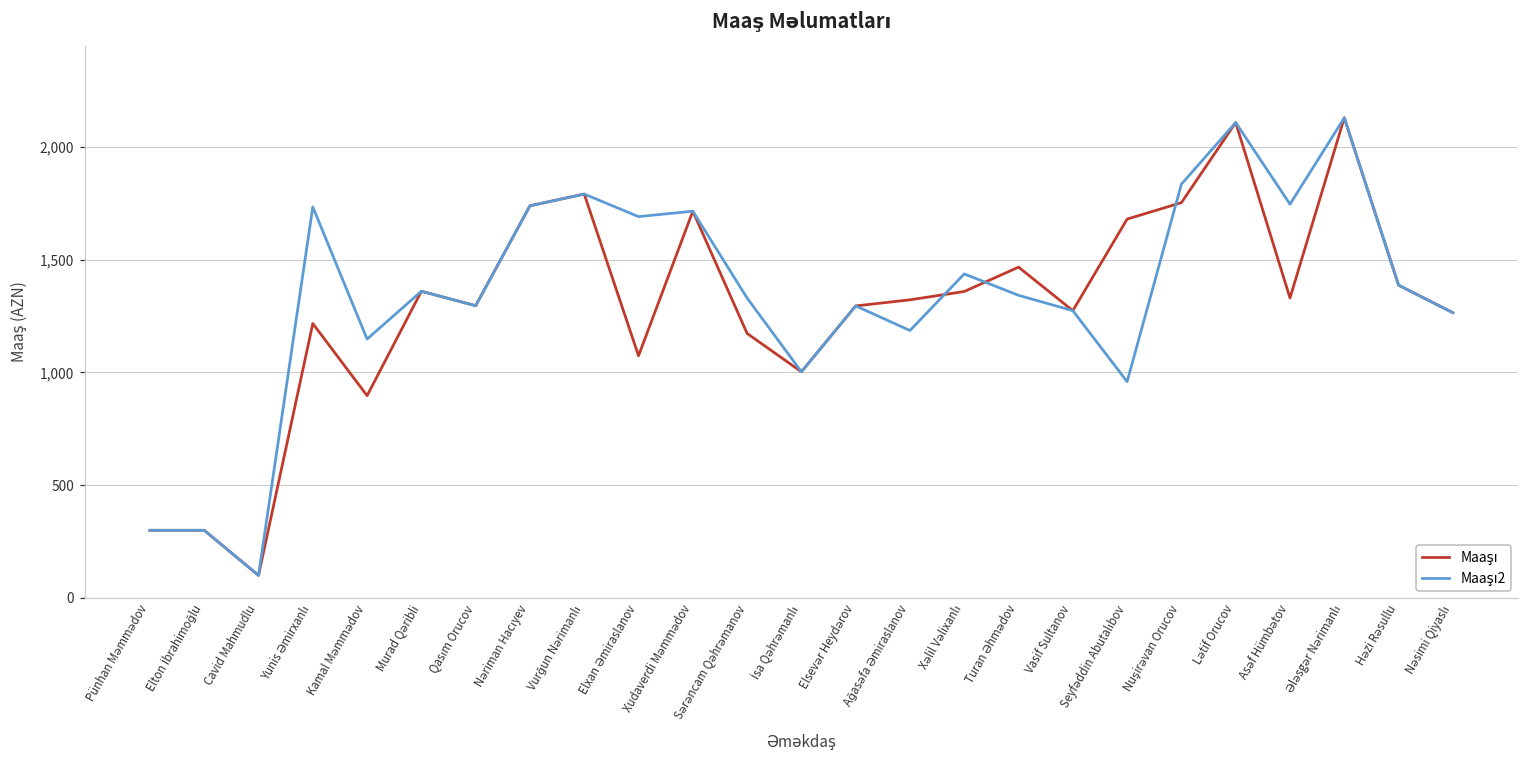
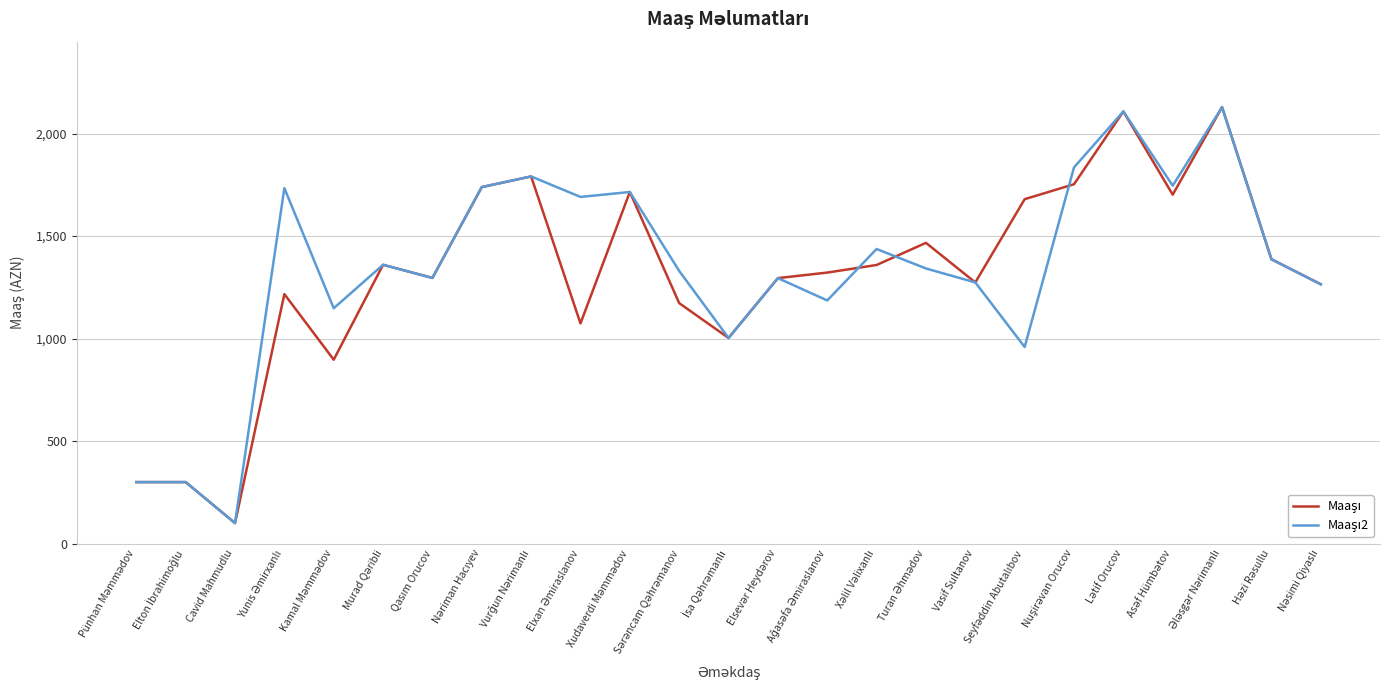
Maaşı, Asəf Hümbətov: 1,330 -> 1,700
